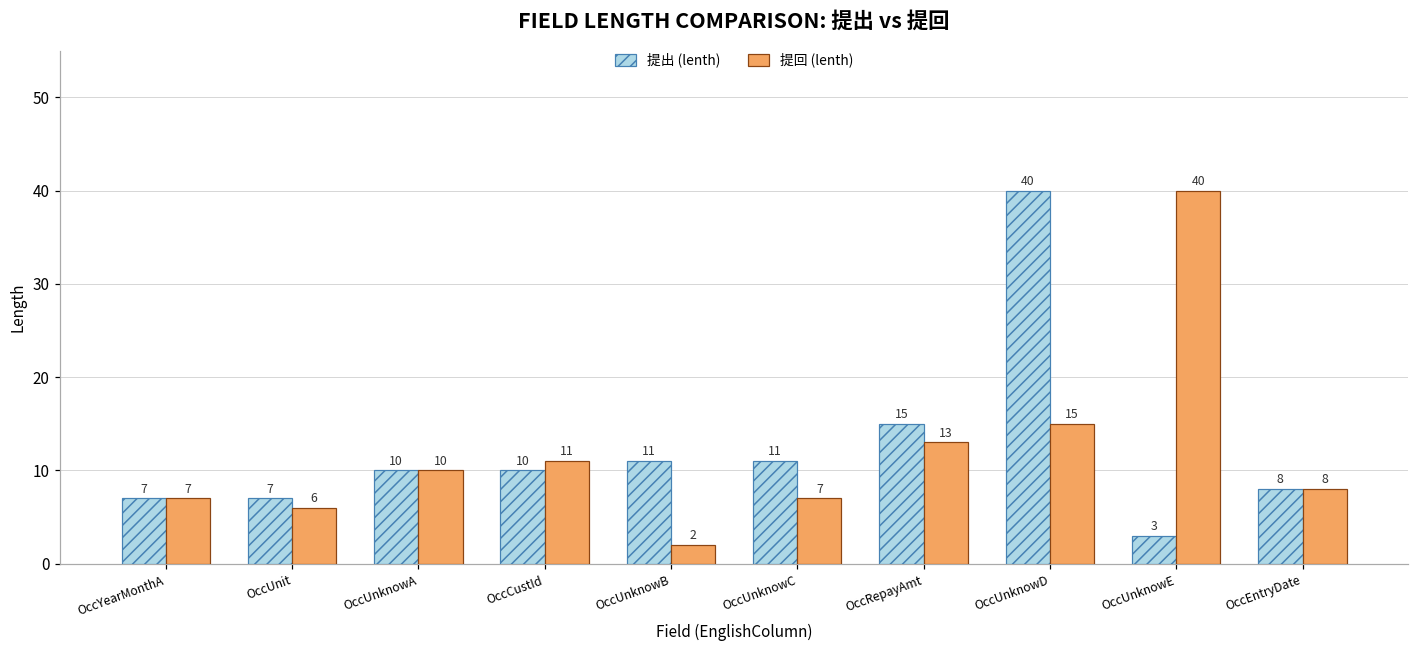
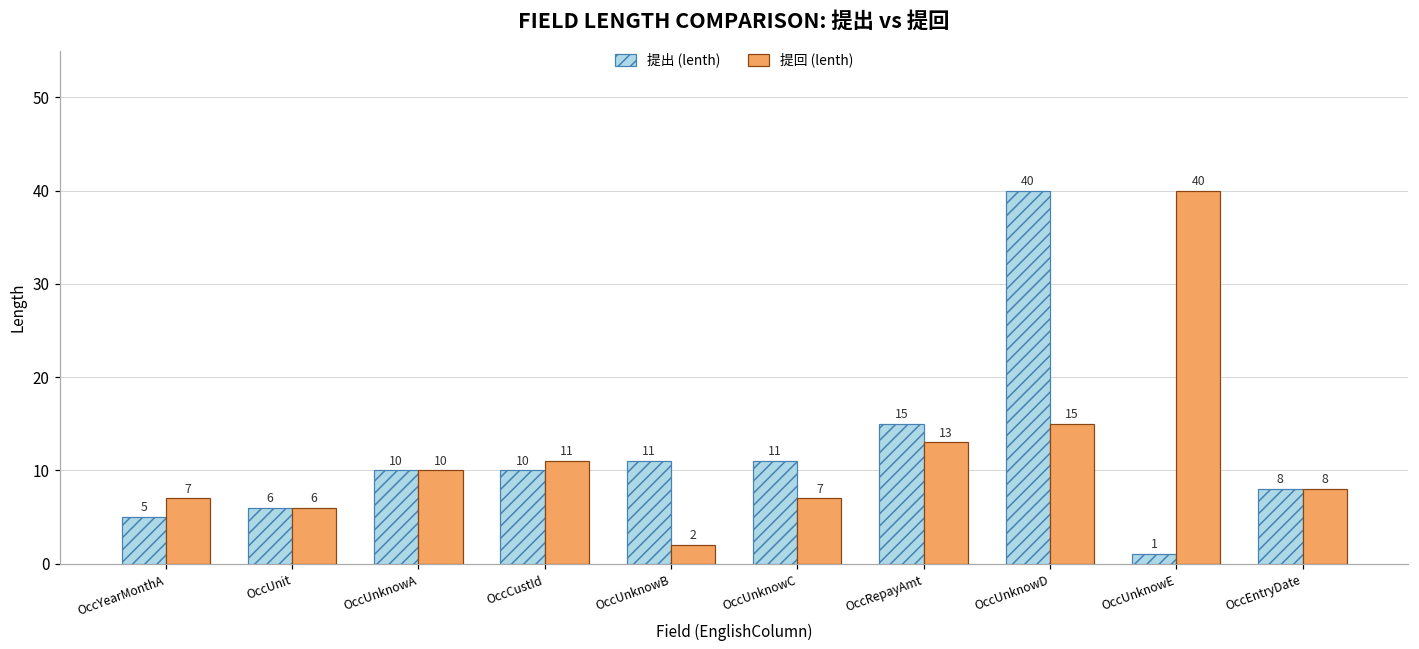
提出 (lenth), OccYearMonthA: 7 -> 5
提出 (lenth), OccUnit: 7 -> 6
提出 (lenth), OccUnknowE: 3 -> 1
